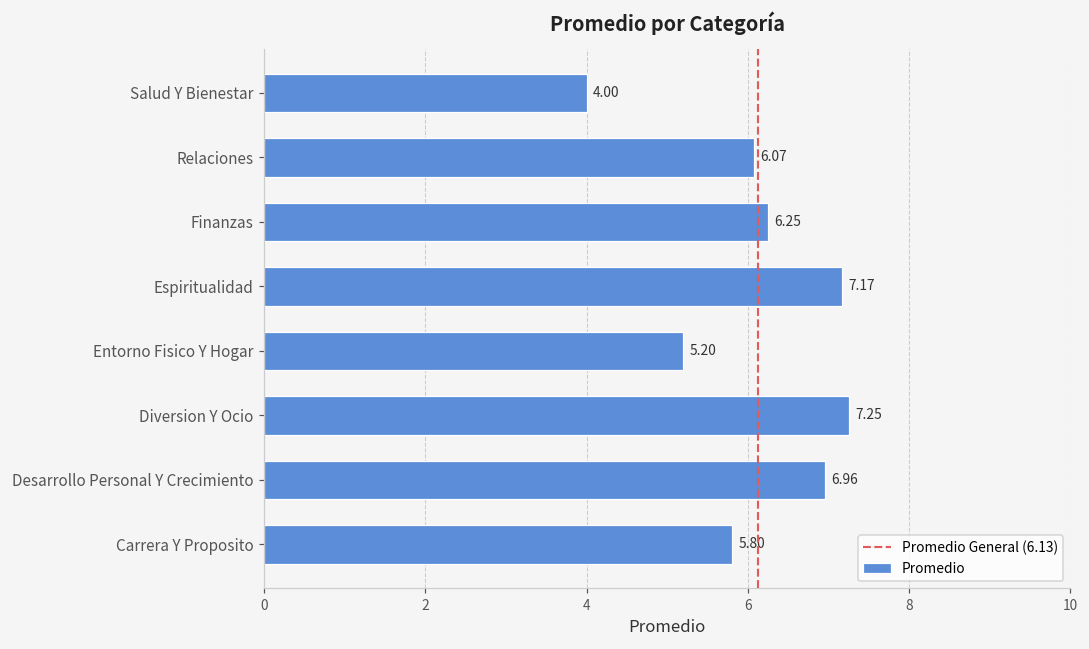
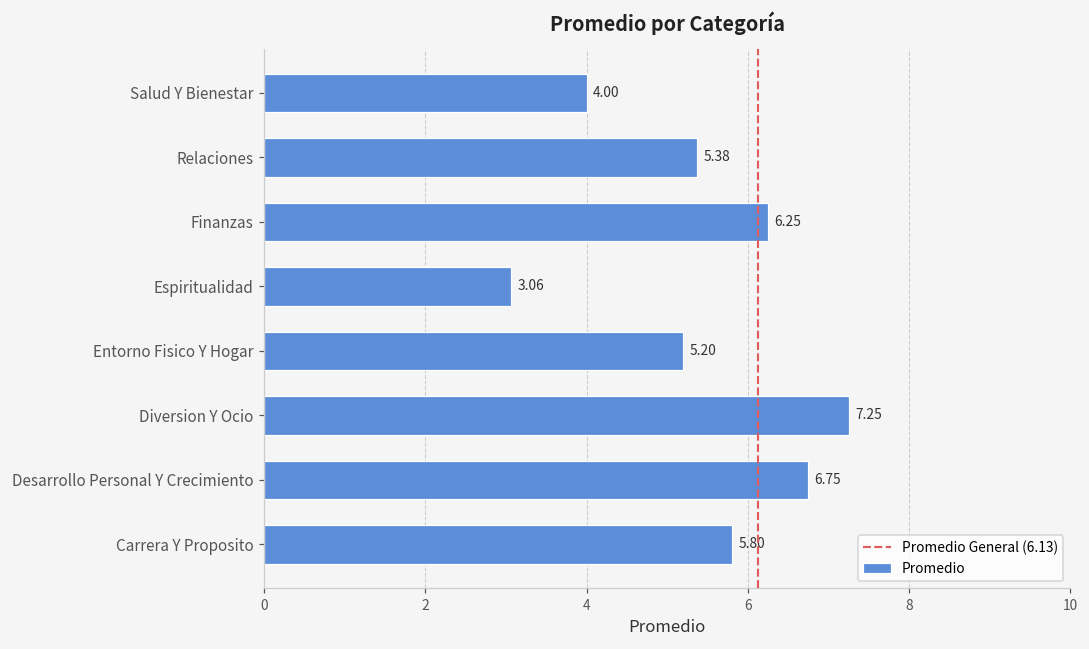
Relaciones: 6.07 -> 5.38
Espiritualidad: 7.17 -> 3.06
Desarrollo Personal Y Crecimiento: 6.96 -> 6.75
